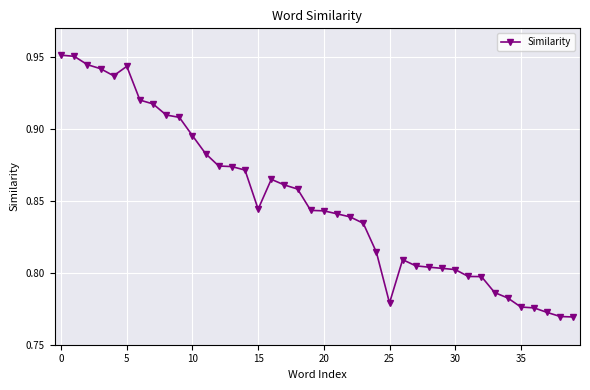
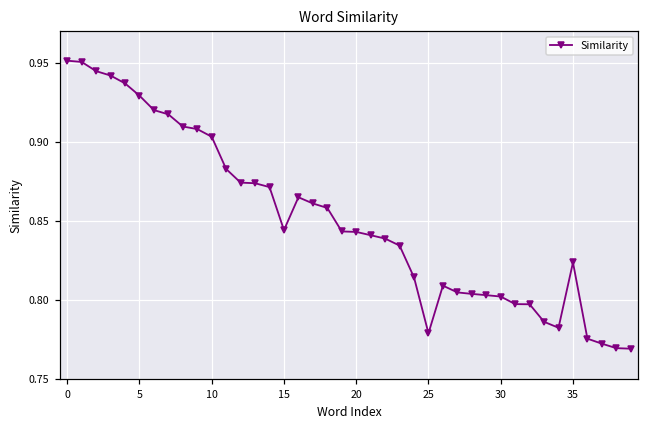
5: 0.944 -> 0.929
10: 0.895 -> 0.903
35: 0.776 -> 0.824
